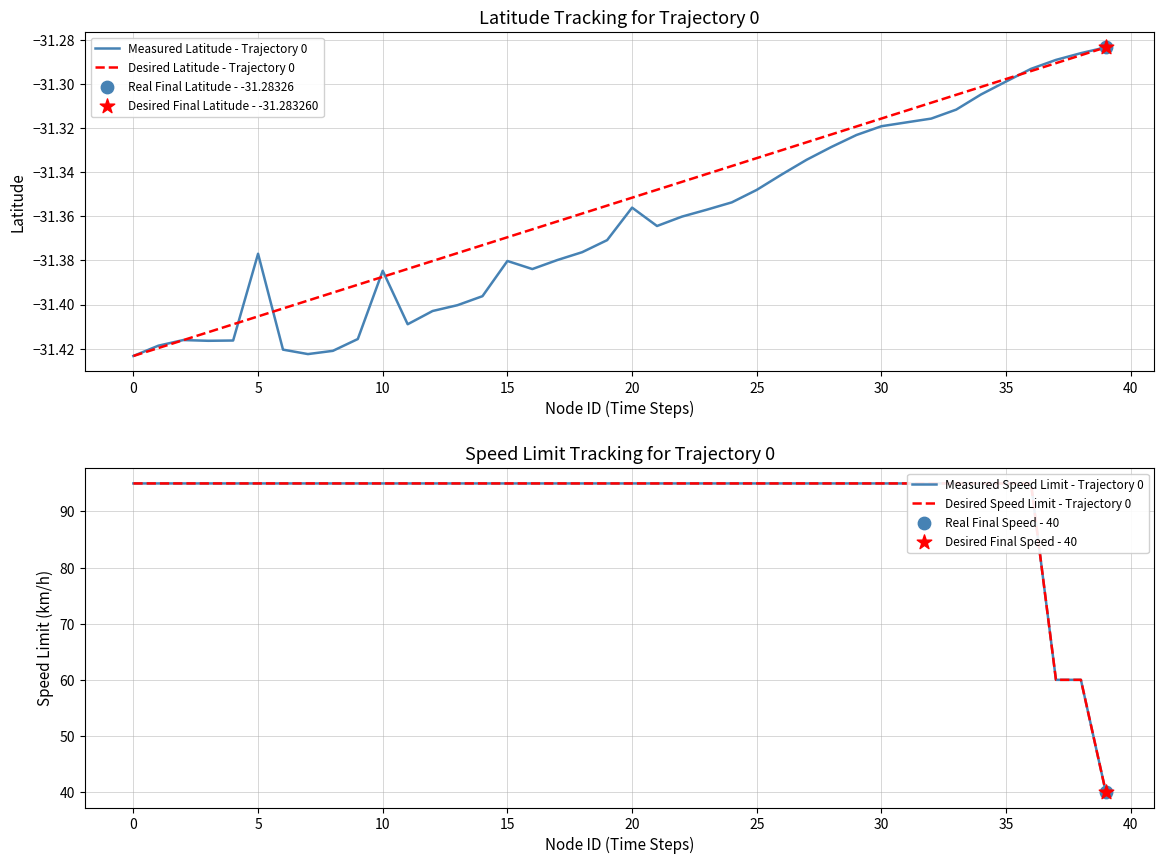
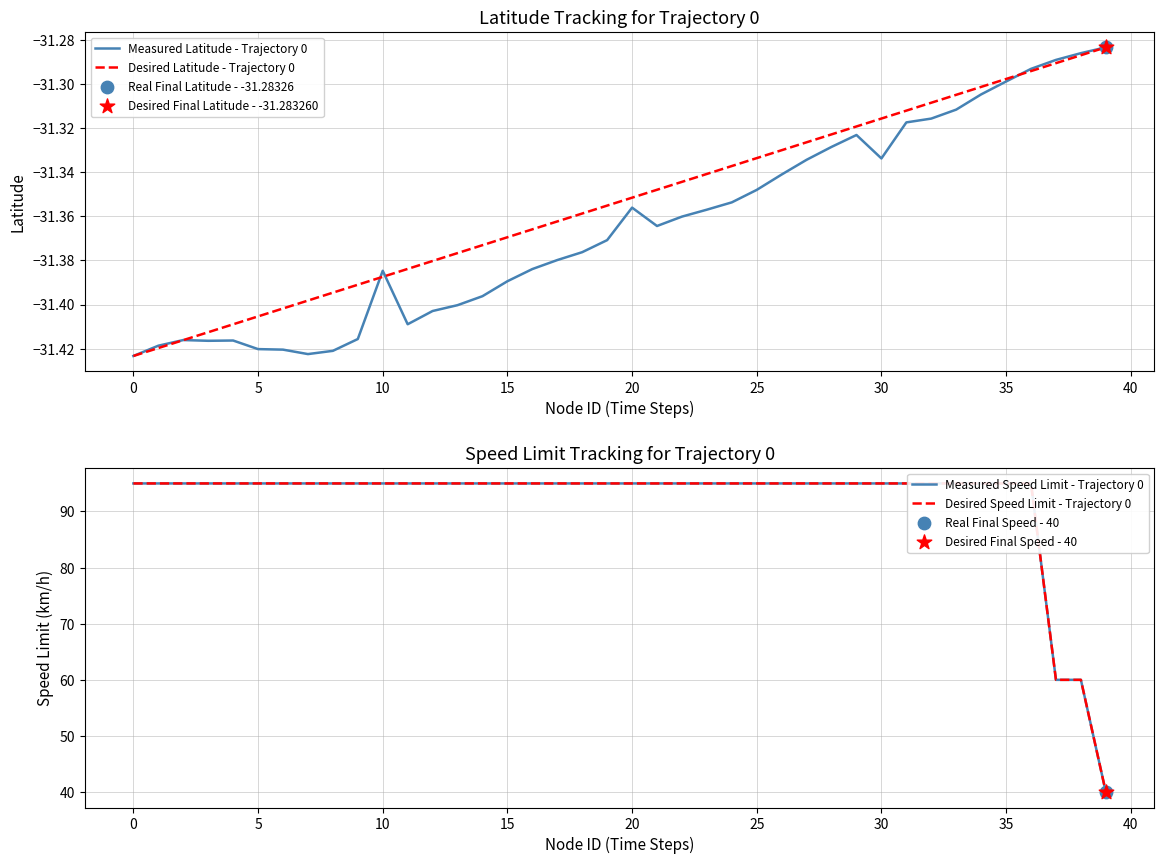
Latitude Tracking for Trajectory 0, Measured Latitude - Trajectory 0, 5: -31.377 -> -31.420
Latitude Tracking for Trajectory 0, Measured Latitude - Trajectory 0, 15: -31.380 -> -31.389
Latitude Tracking for Trajectory 0, Measured Latitude - Trajectory 0, 30: -31.319 -> -31.334
